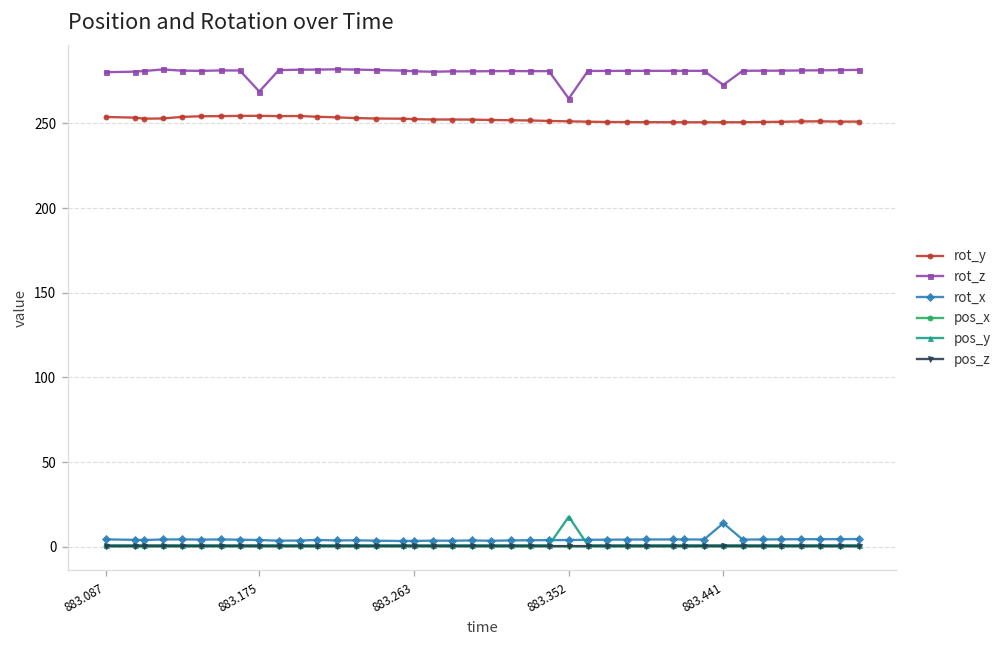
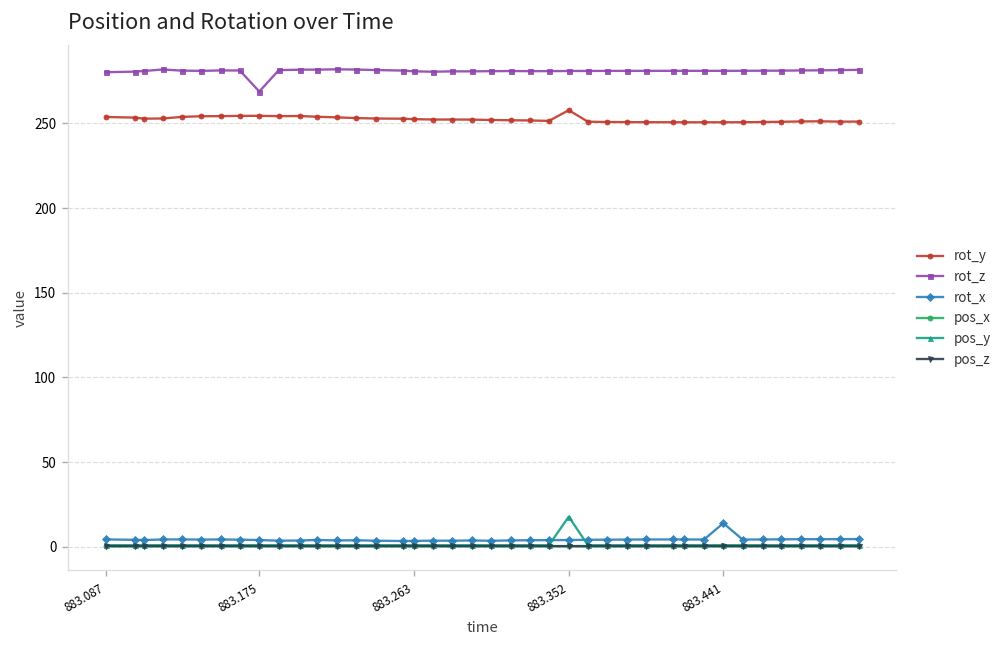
rot_y, 883.352: 251 -> 258
rot_z, 883.352: 265 -> 281
rot_z, 883.441: 273 -> 281
